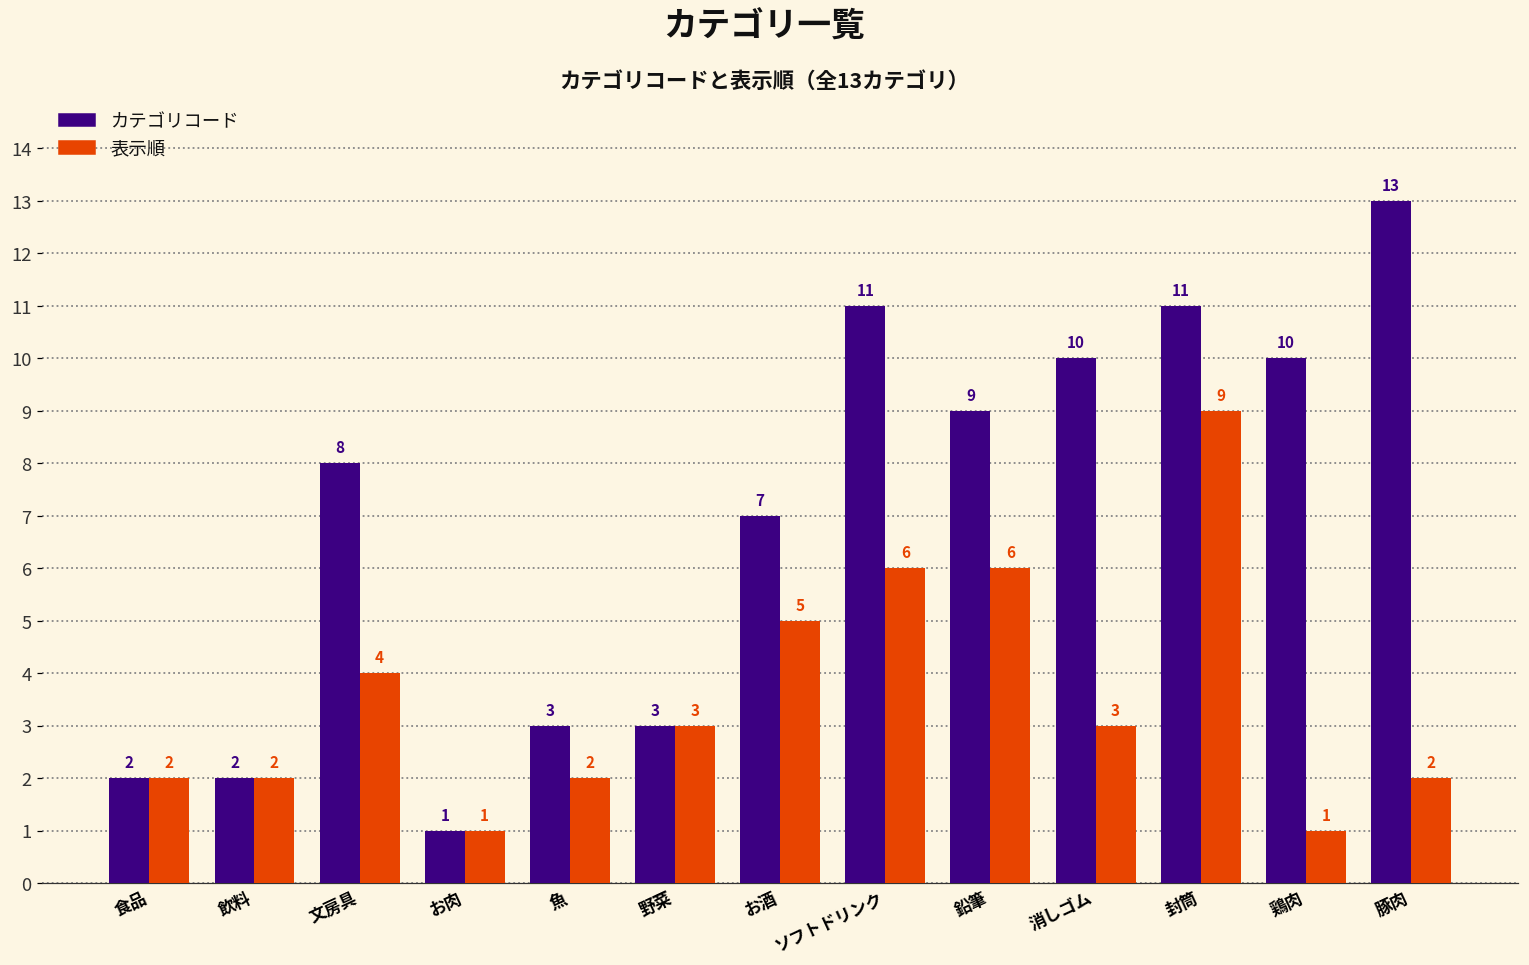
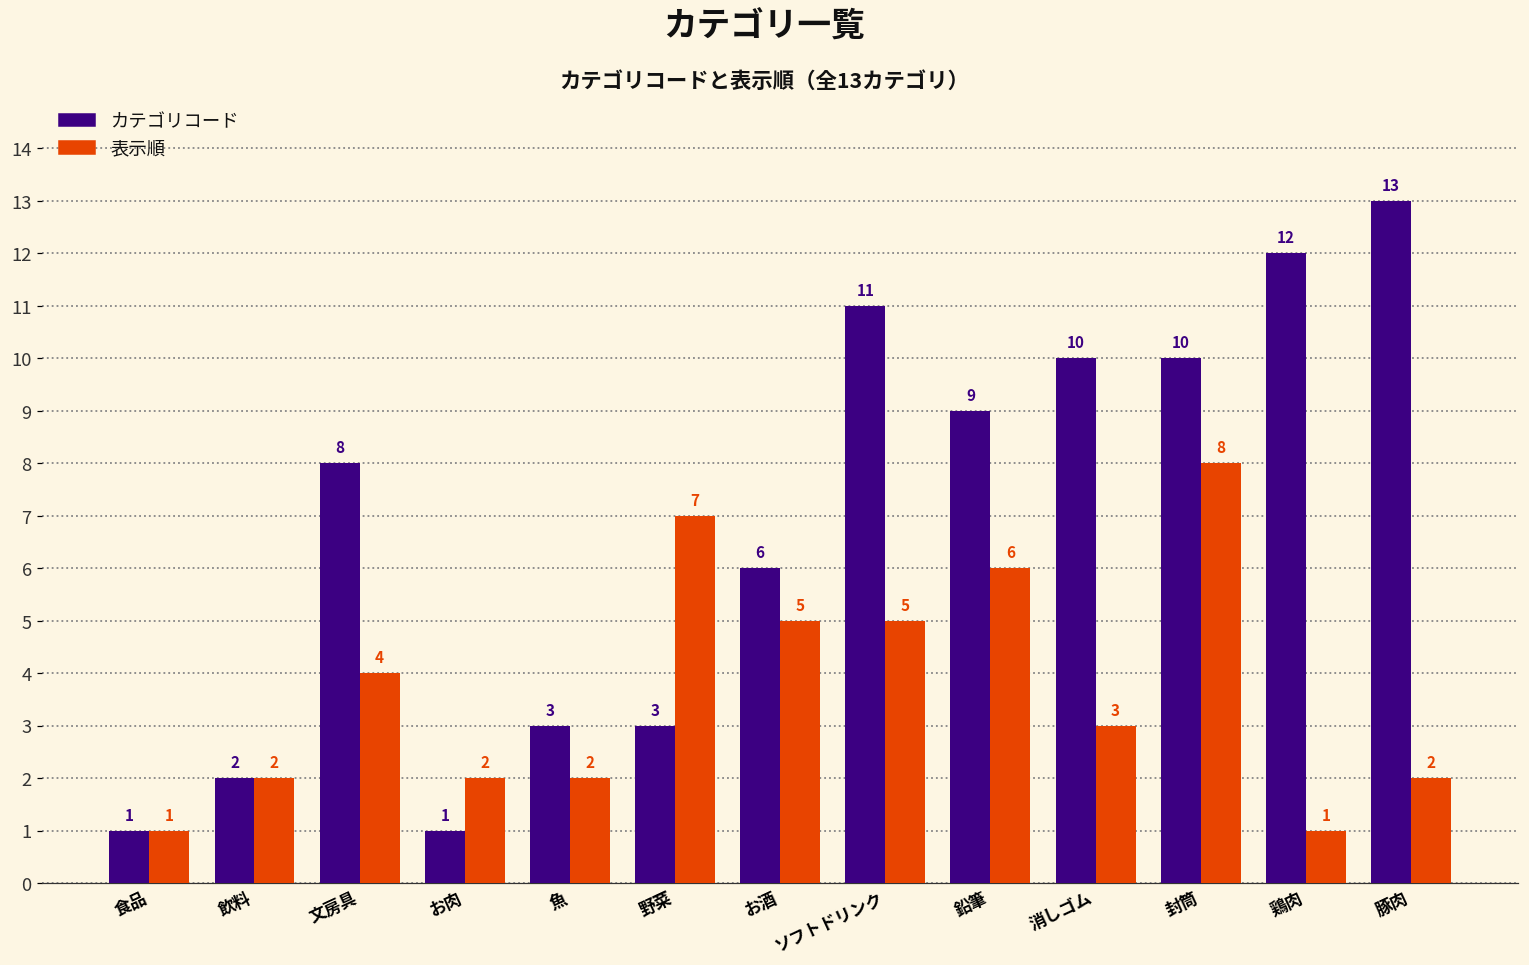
カテゴリコード, 食品: 2 -> 1
表示順, 食品: 2 -> 1
表示順, お肉: 1 -> 2
表示順, 野菜: 3 -> 7
カテゴリコード, お酒: 7 -> 6
表示順, ソフトドリンク: 6 -> 5
カテゴリコード, 封筒: 11 -> 10
表示順, 封筒: 9 -> 8
カテゴリコード, 鶏肉: 10 -> 12
